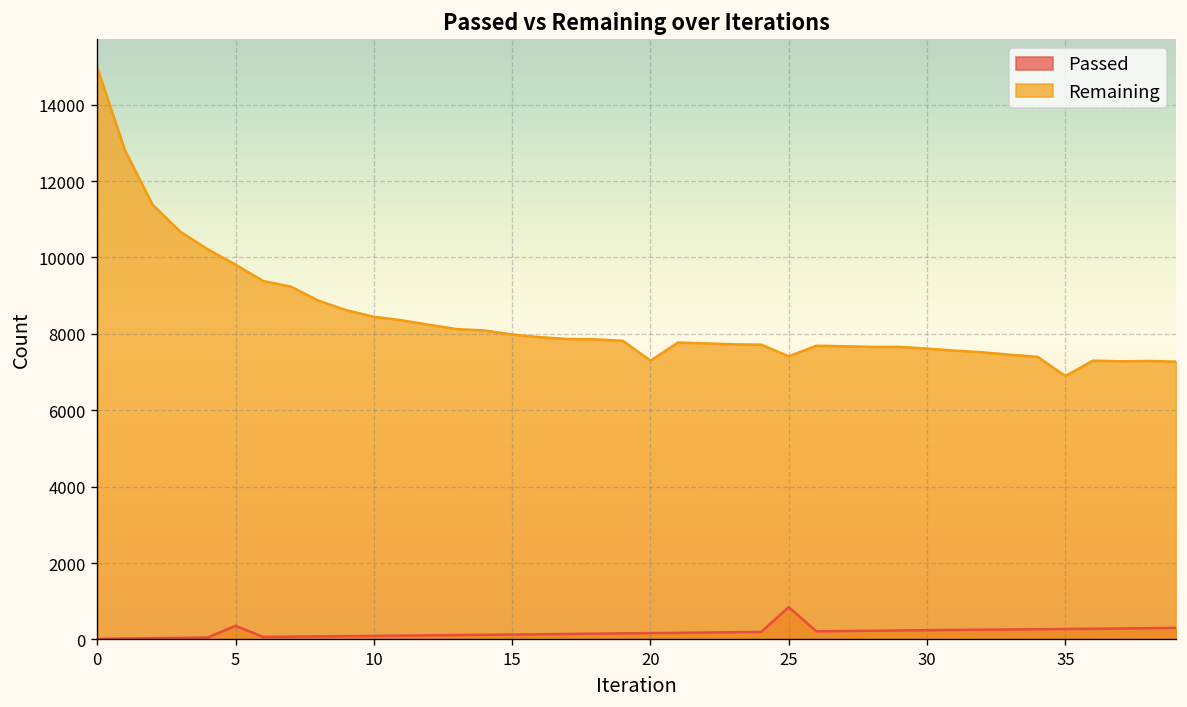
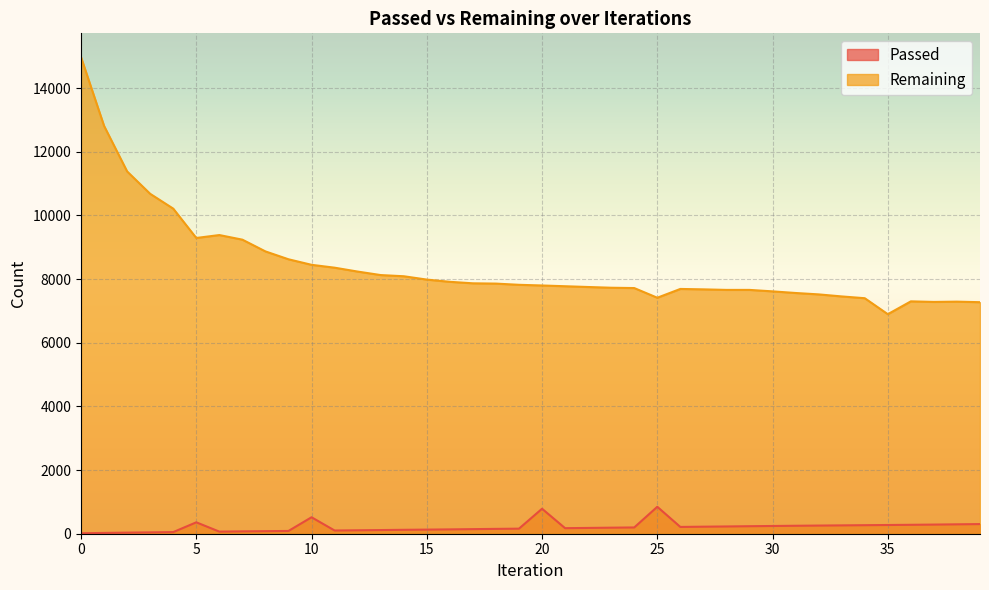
Remaining, 5: 9800 -> 9300
Passed, 10: 100 -> 500
Passed, 20: 200 -> 800
Remaining, 20: 7300 -> 7800
